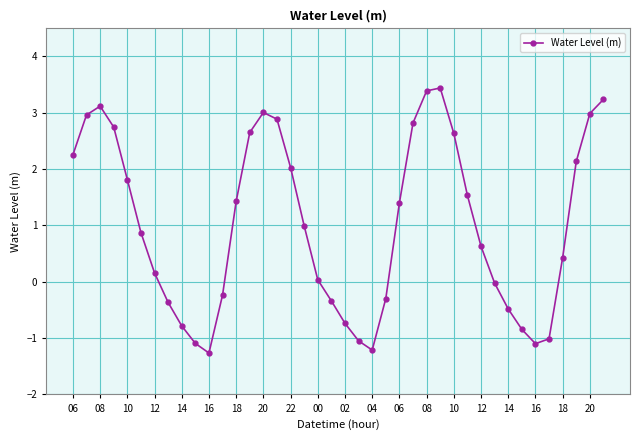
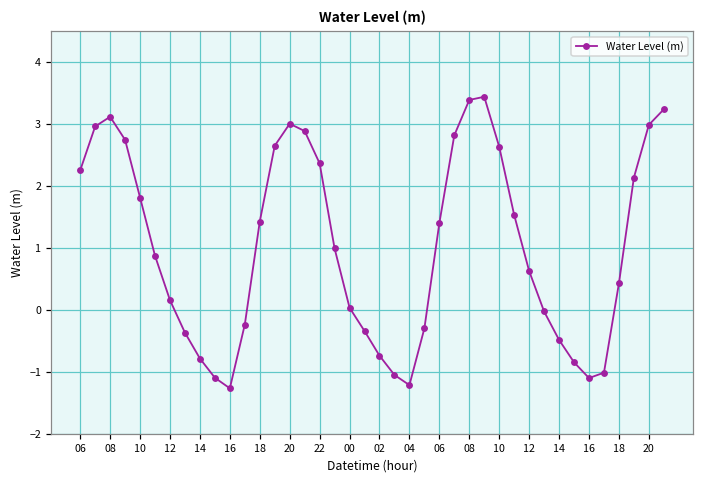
22: 2.0 -> 2.4
